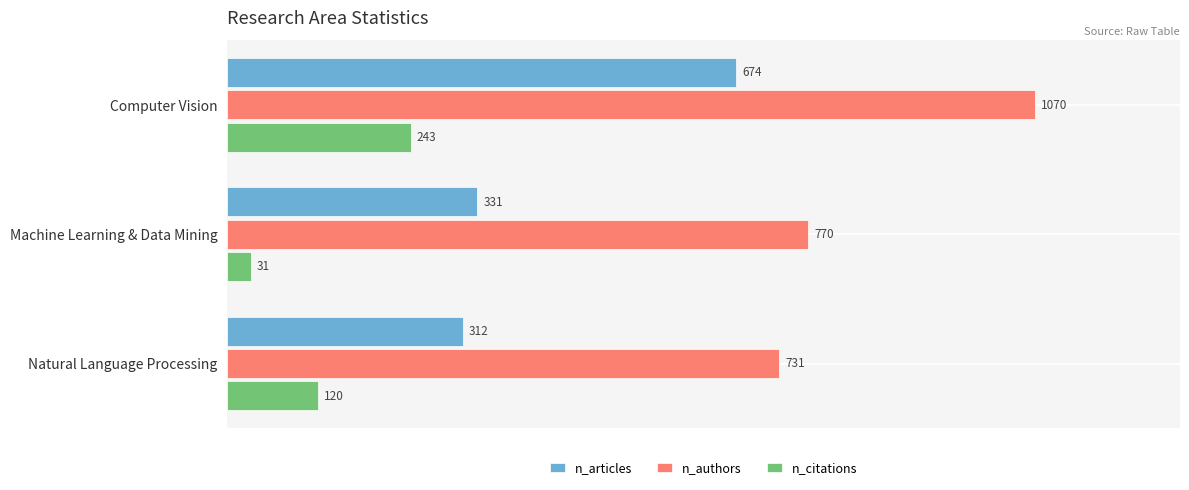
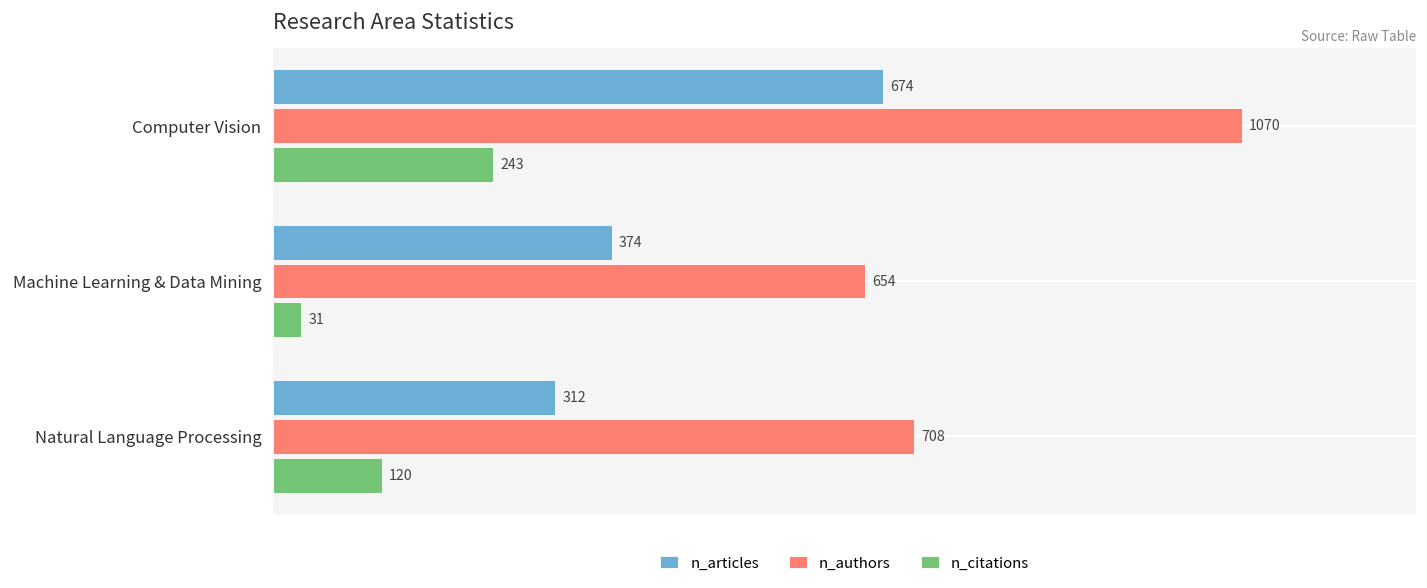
n_articles, Machine Learning & Data Mining: 331 -> 374
n_authors, Machine Learning & Data Mining: 770 -> 654
n_authors, Natural Language Processing: 731 -> 708
